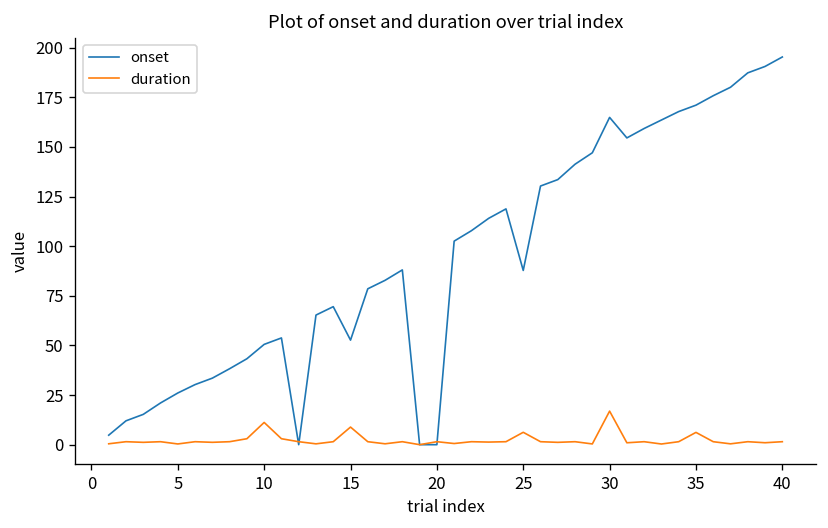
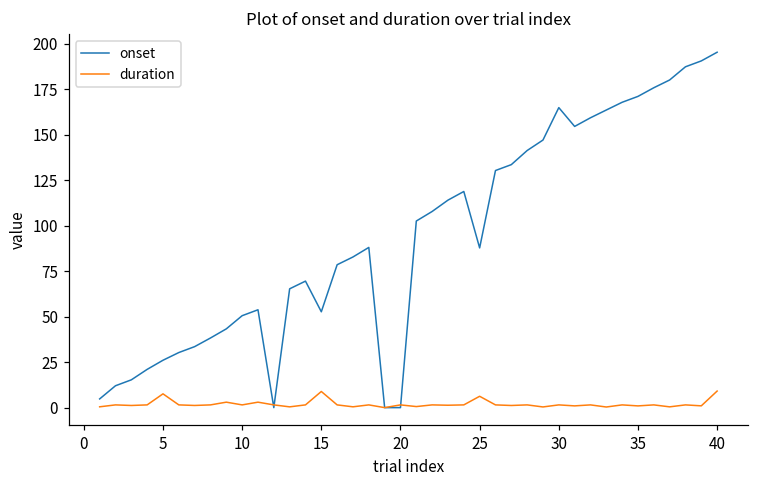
duration, 5: 0 -> 8
duration, 10: 11 -> 2
duration, 30: 17 -> 2
duration, 35: 6 -> 1
duration, 40: 2 -> 9
